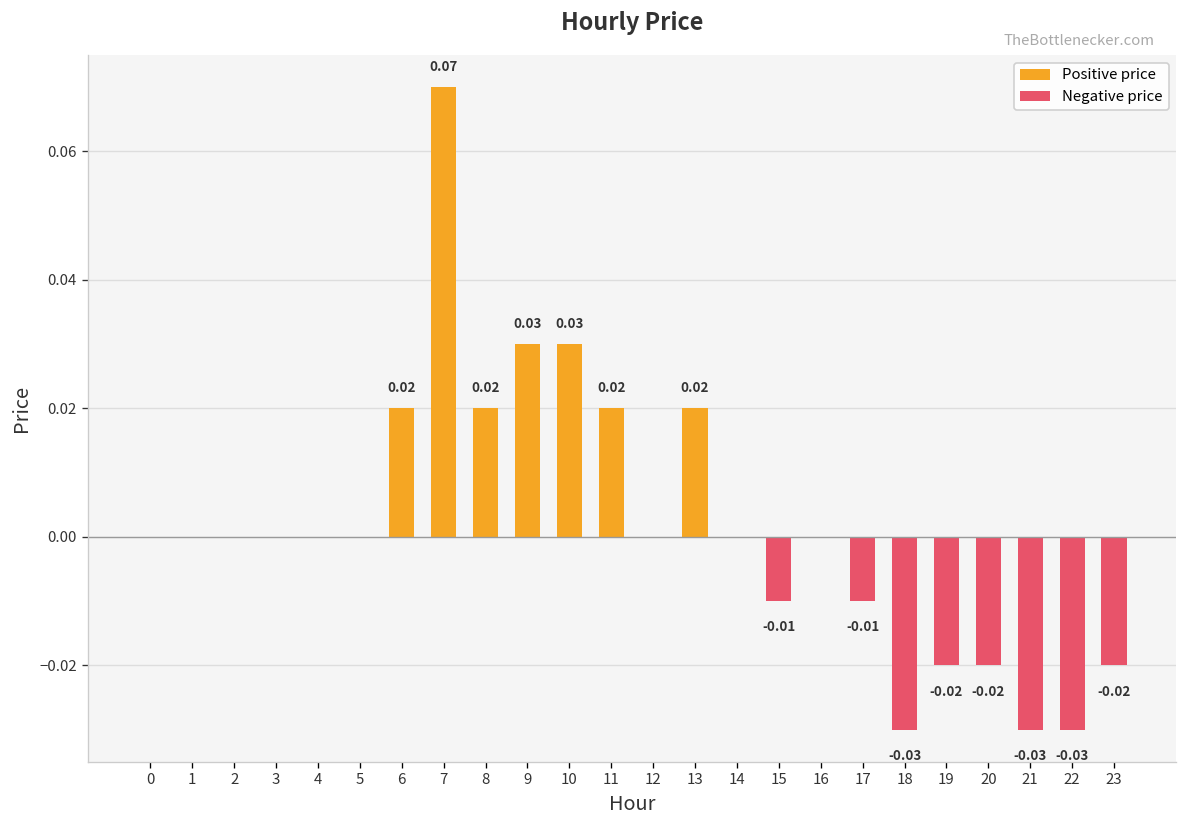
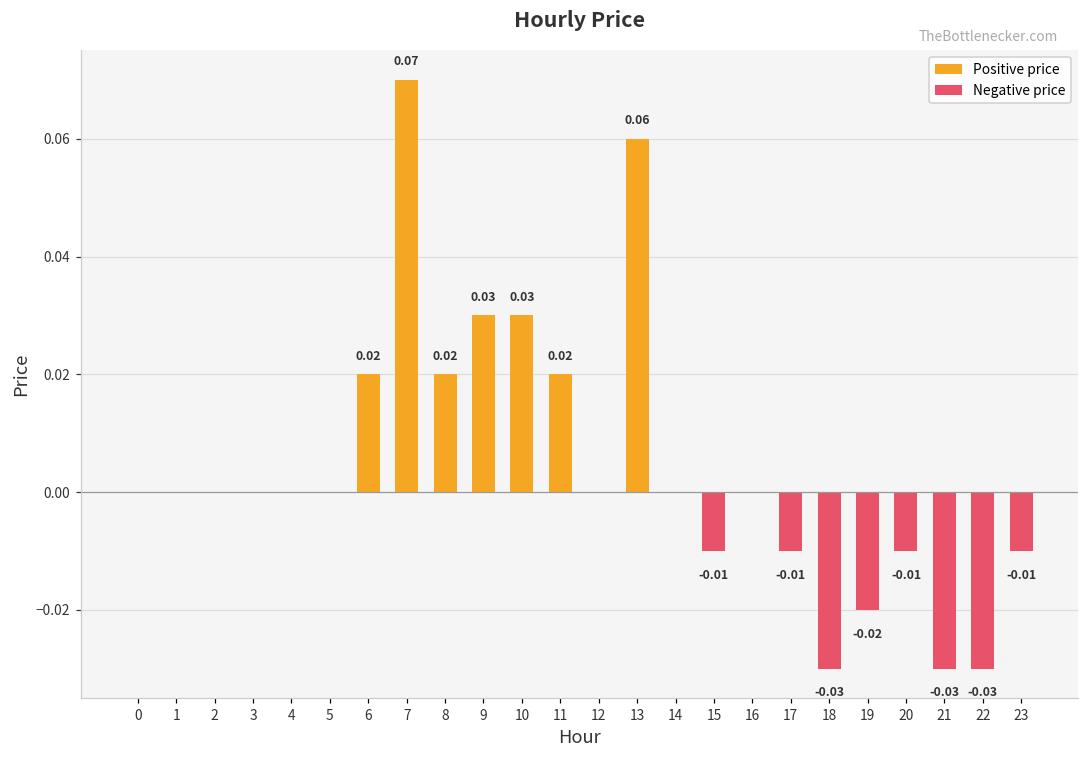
Positive price, 13: 0.02 -> 0.06
Negative price, 20: -0.02 -> -0.01
Negative price, 23: -0.02 -> -0.01
